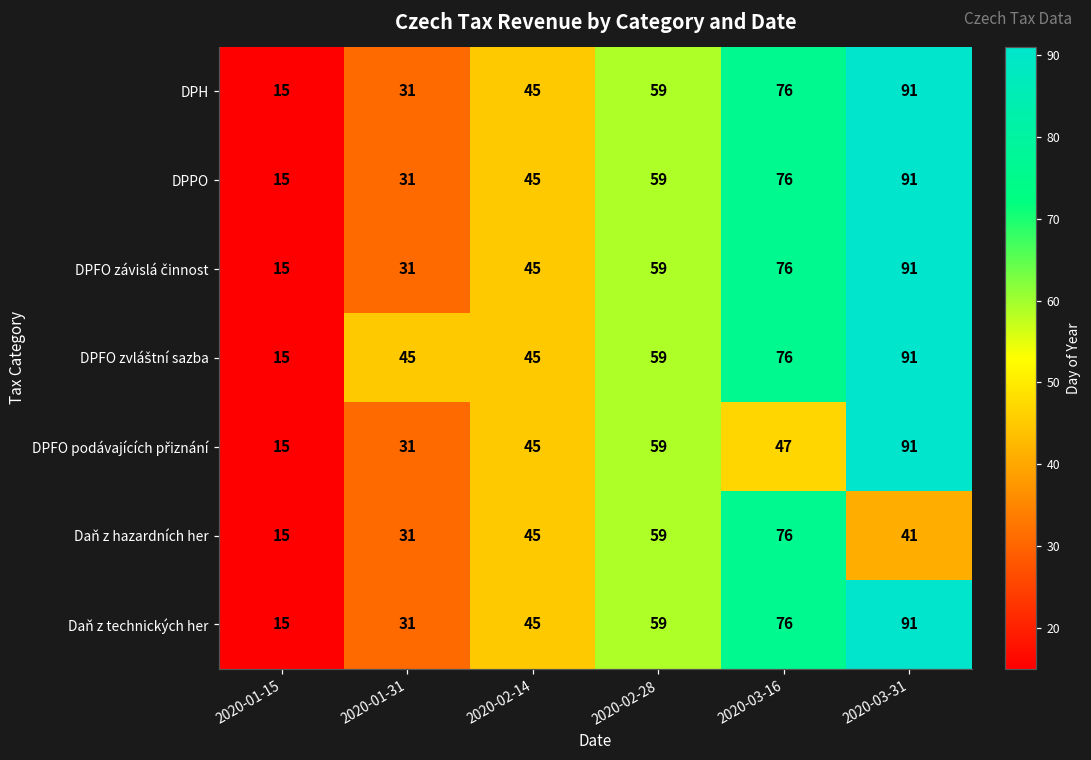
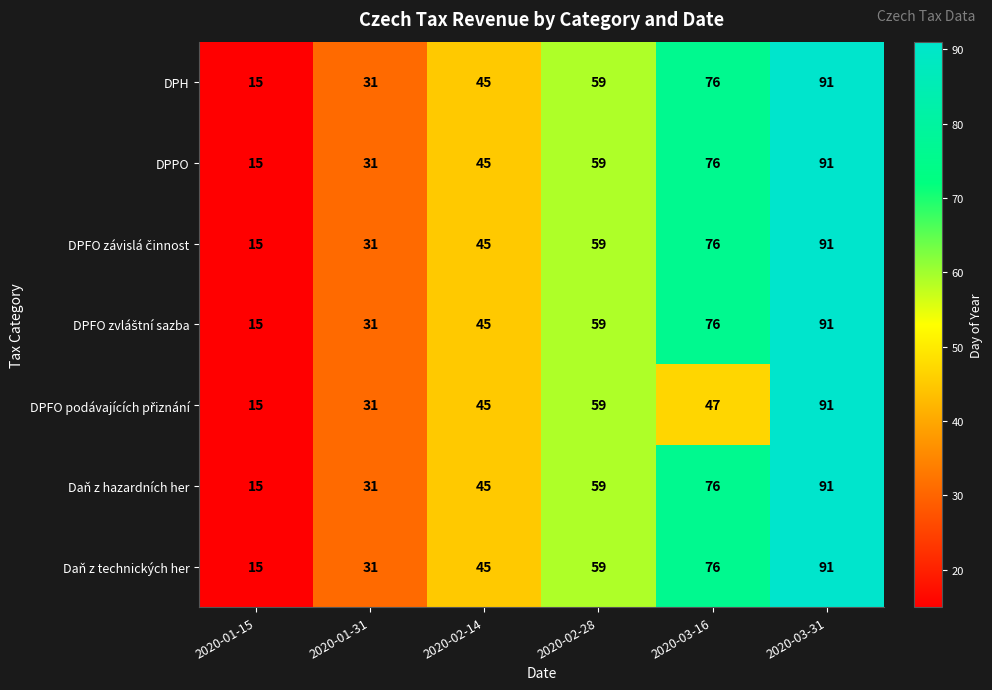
DPFO zvláštní sazba, 2020-01-31: 45 -> 31
Daň z hazardních her, 2020-03-31: 41 -> 91
